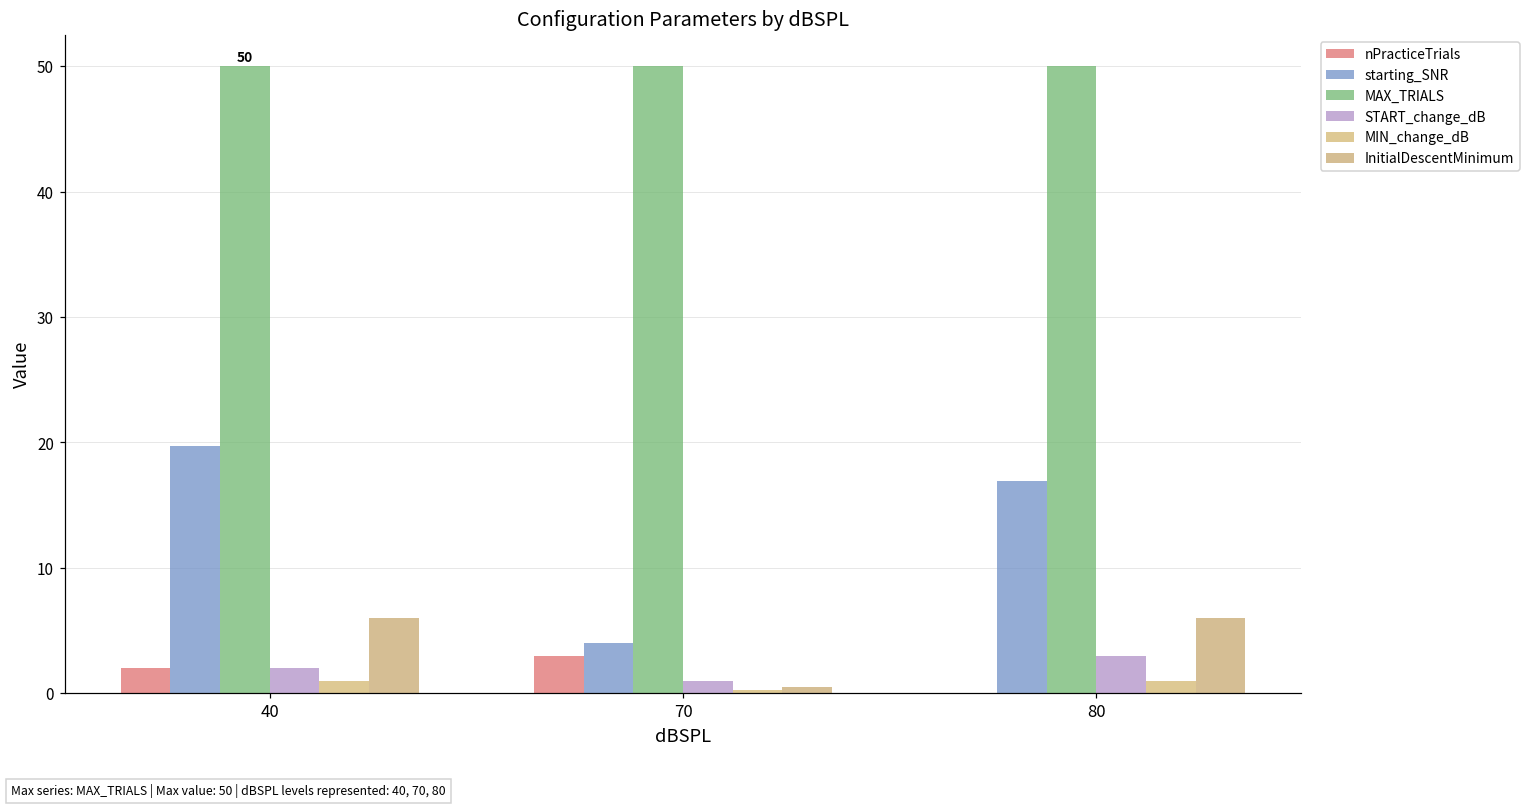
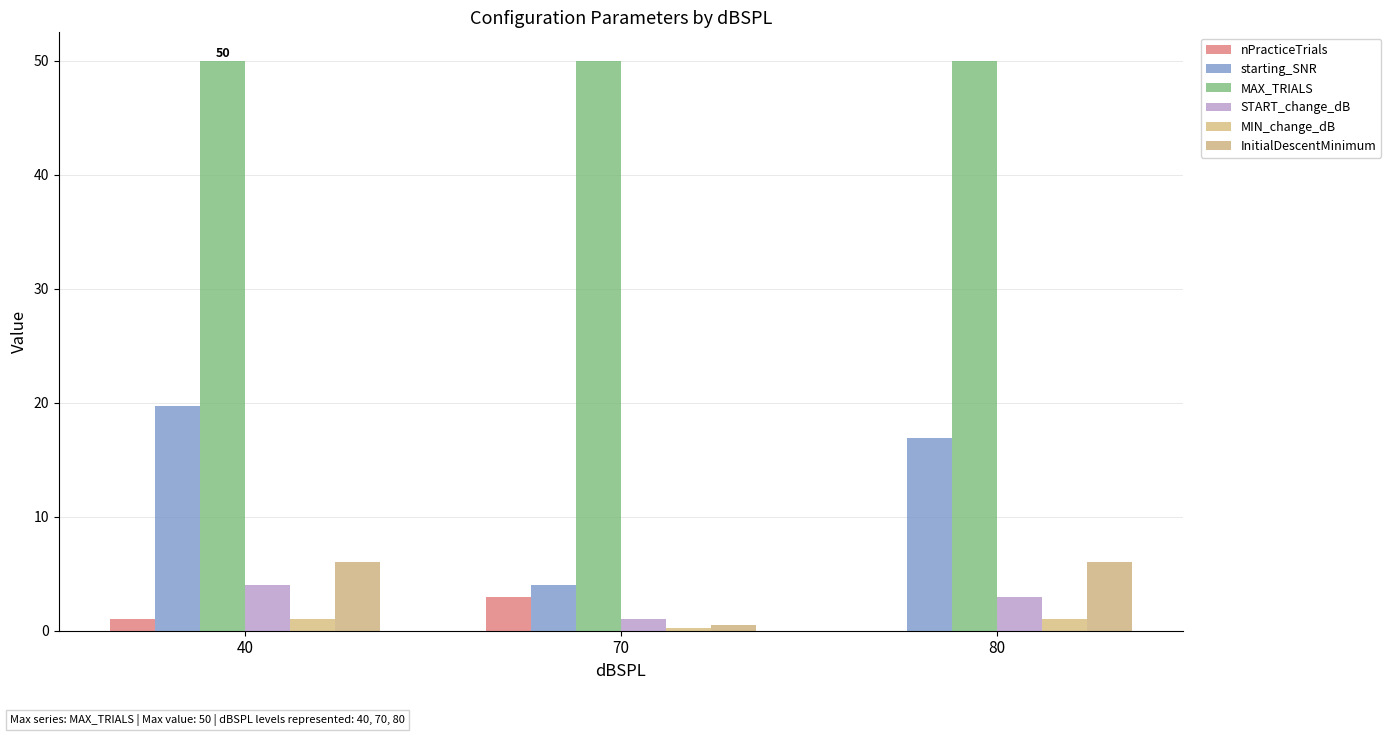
nPracticeTrials, 40: 2 -> 1
START_change_dB, 40: 2 -> 4
